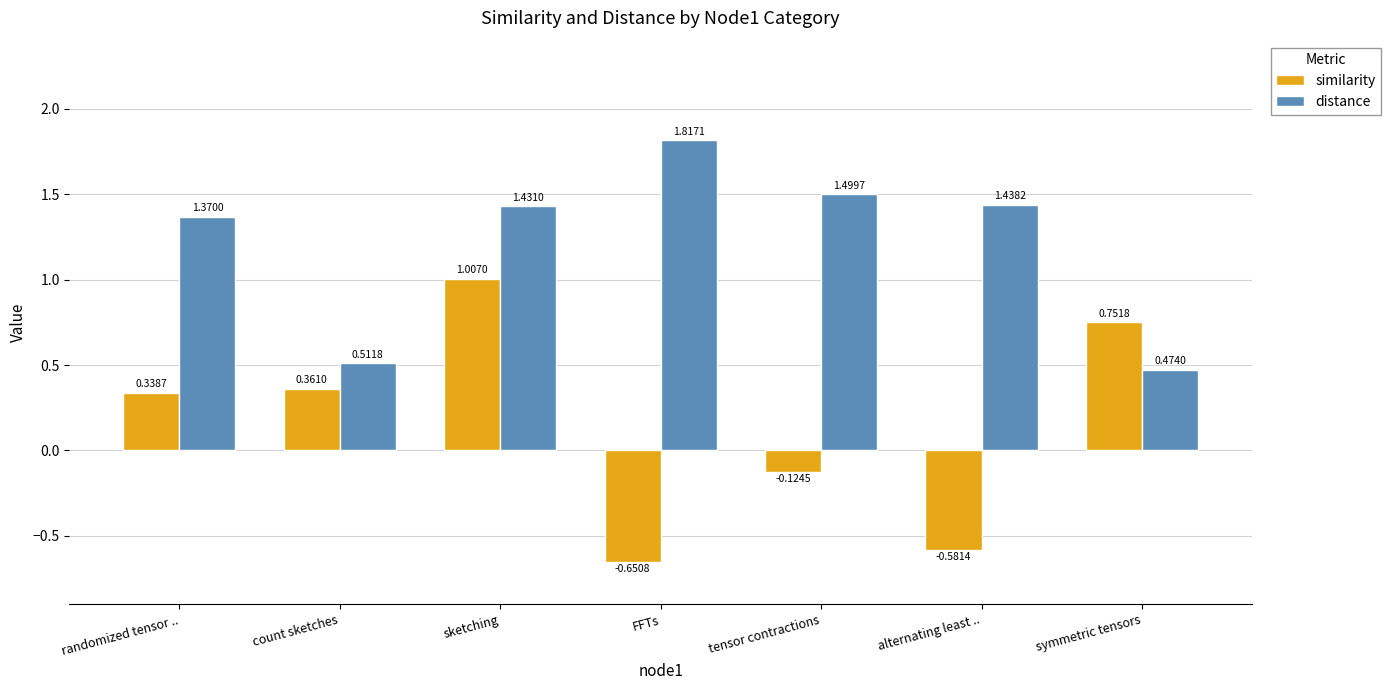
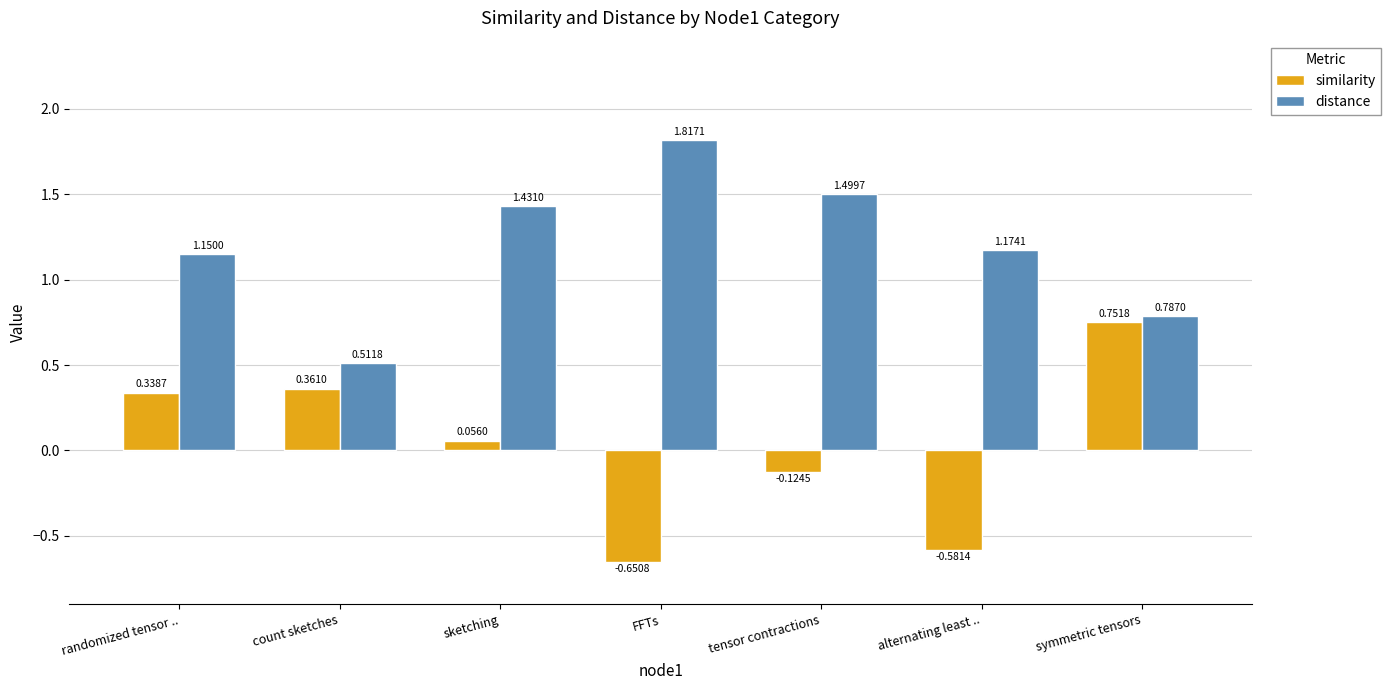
distance, randomized tensor ..: 1.3700 -> 1.1500
similarity, sketching: 1.0070 -> 0.0560
distance, alternating least ..: 1.4382 -> 1.1741
distance, symmetric tensors: 0.4740 -> 0.7870
